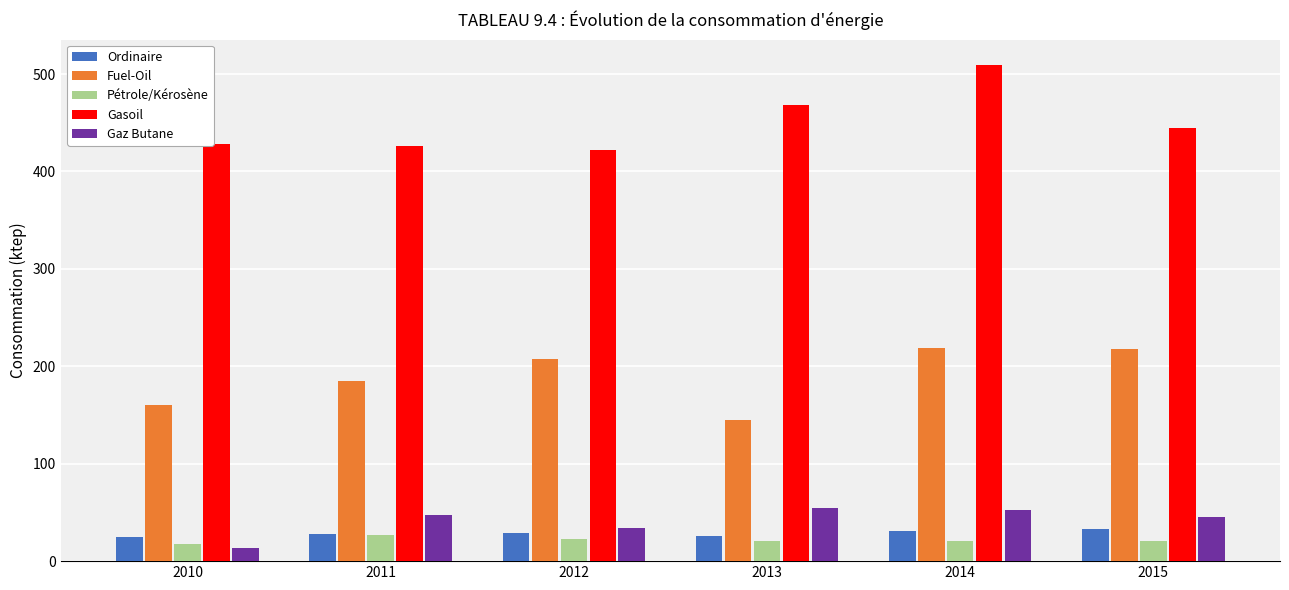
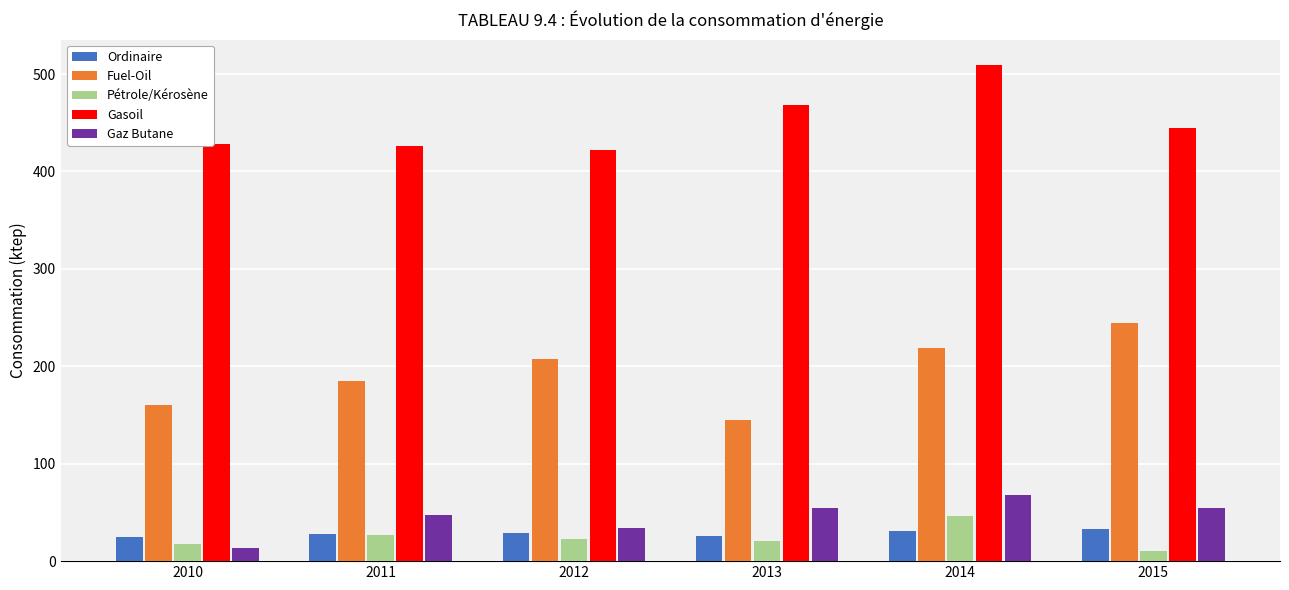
Pétrole/Kérosène, 2014: 20 -> 50
Gaz Butane, 2014: 50 -> 70
Fuel-Oil, 2015: 220 -> 240
Pétrole/Kérosène, 2015: 20 -> 10
Gaz Butane, 2015: 45 -> 55
